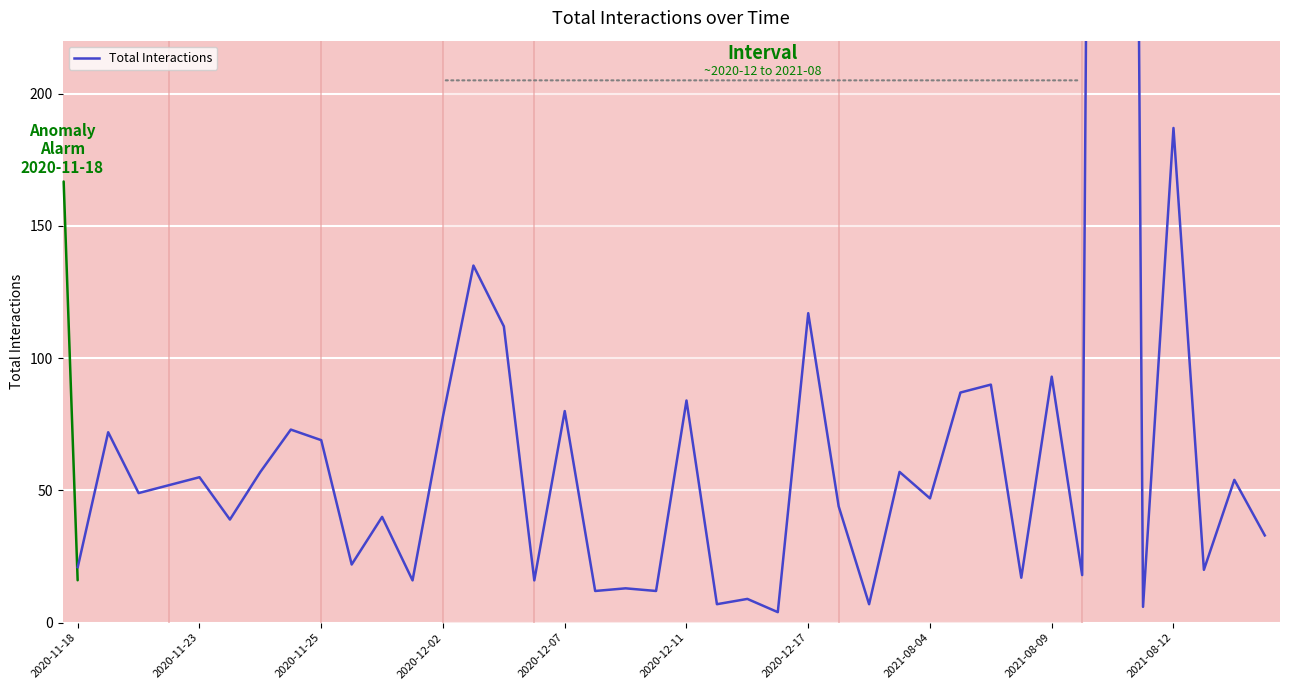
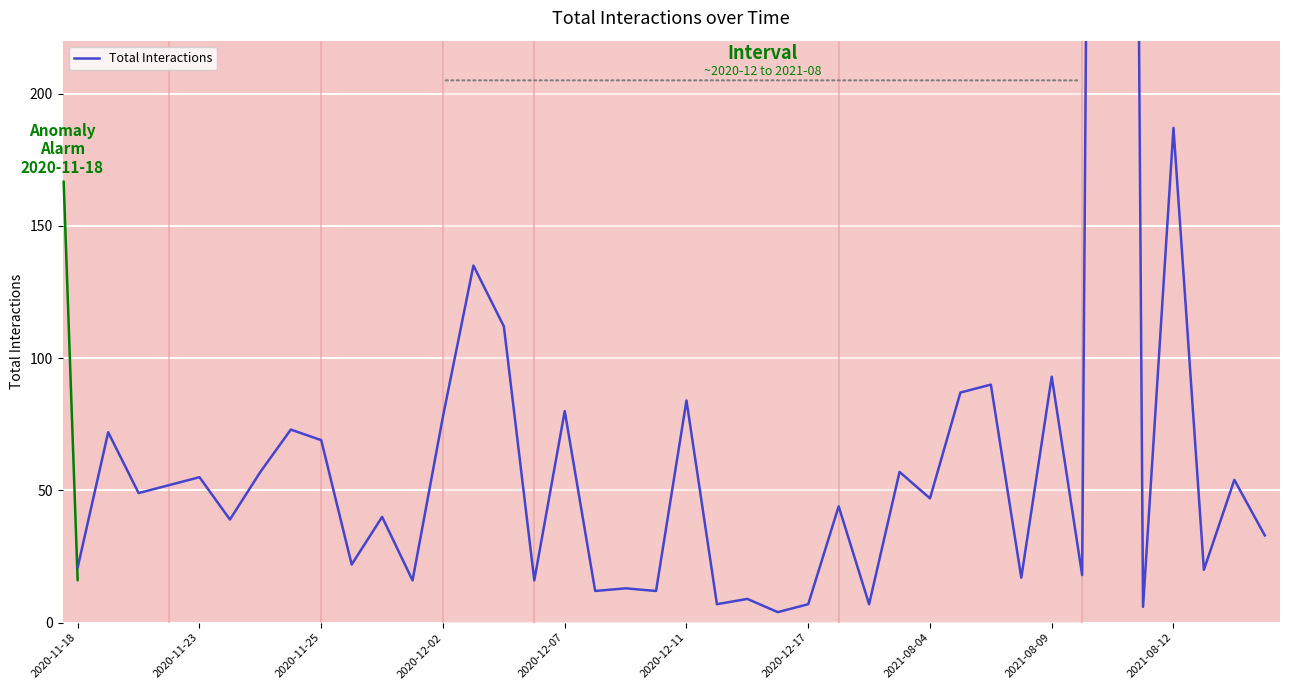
2020-12-17: 117 -> 7
